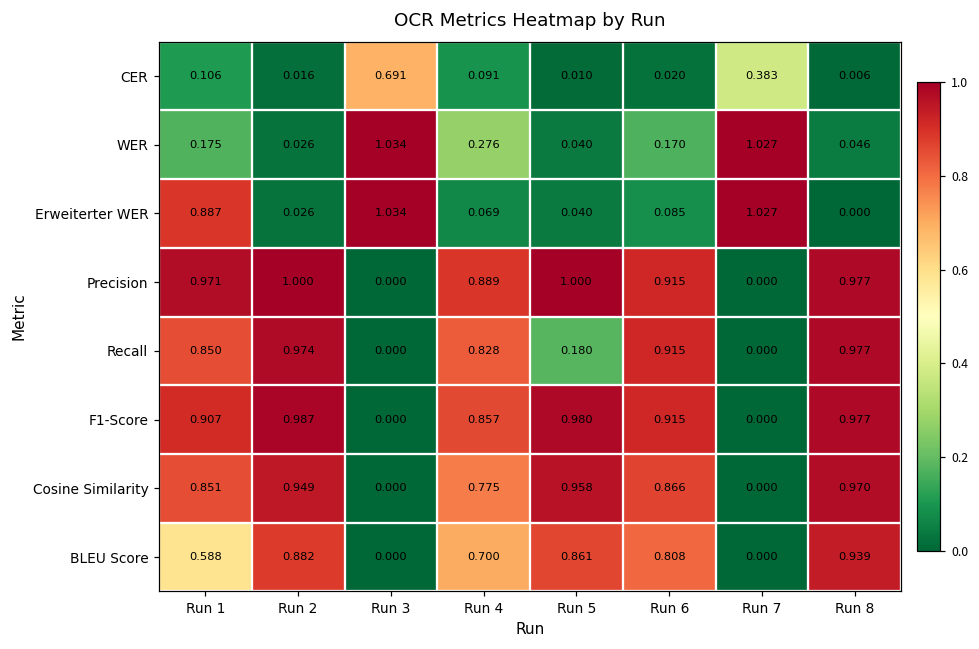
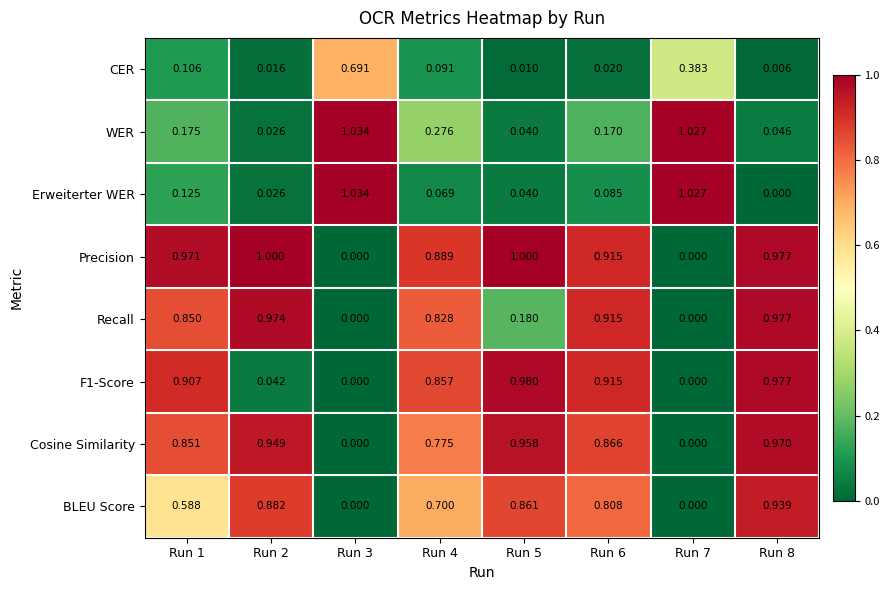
Erweiterter WER, Run 1: 0.887 -> 0.125
F1-Score, Run 2: 0.987 -> 0.042
